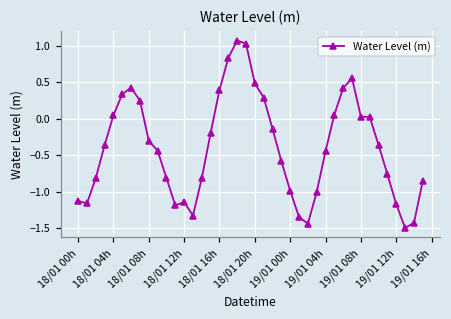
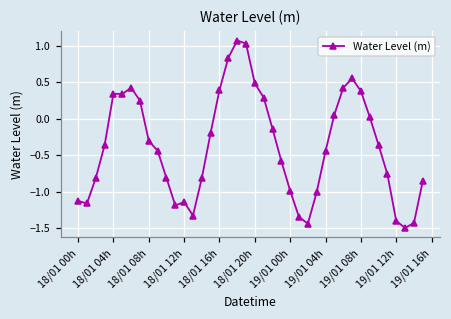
18/01 04h: 0.0 -> 0.3
19/01 08h: 0.0 -> 0.4
19/01 12h: -1.2 -> -1.4
